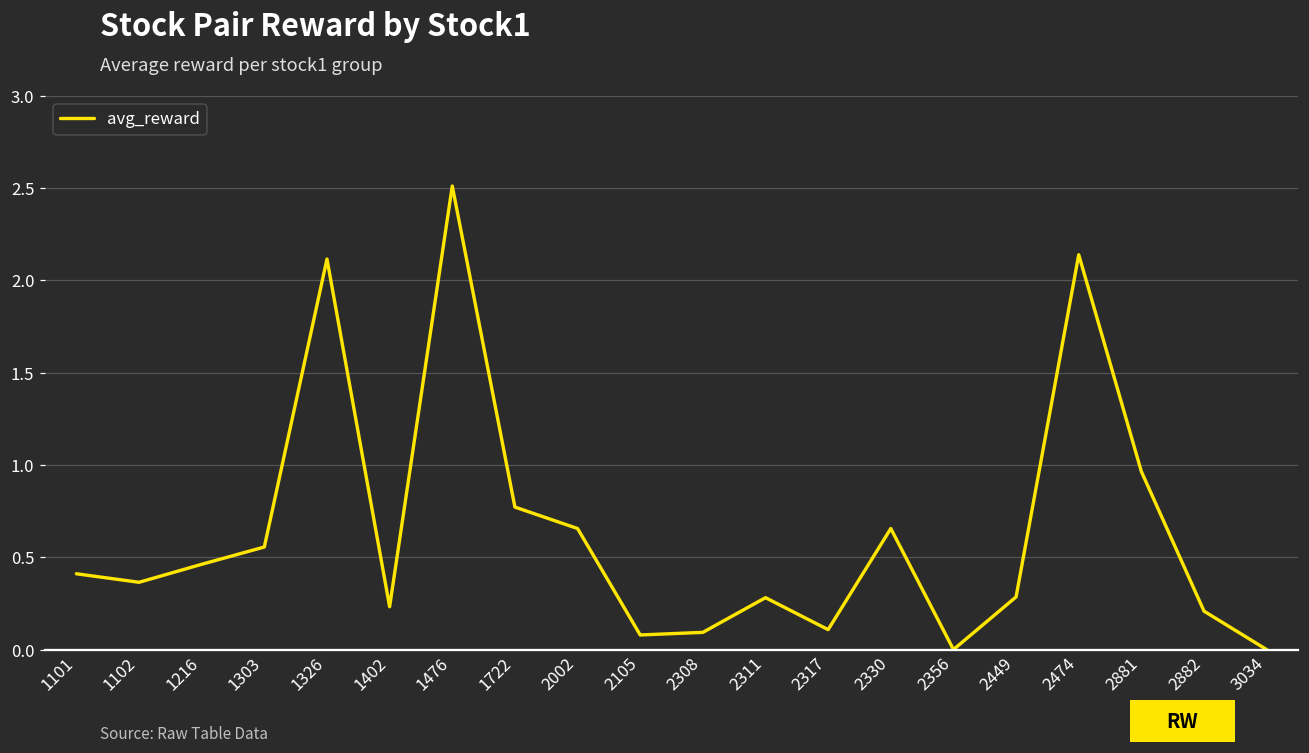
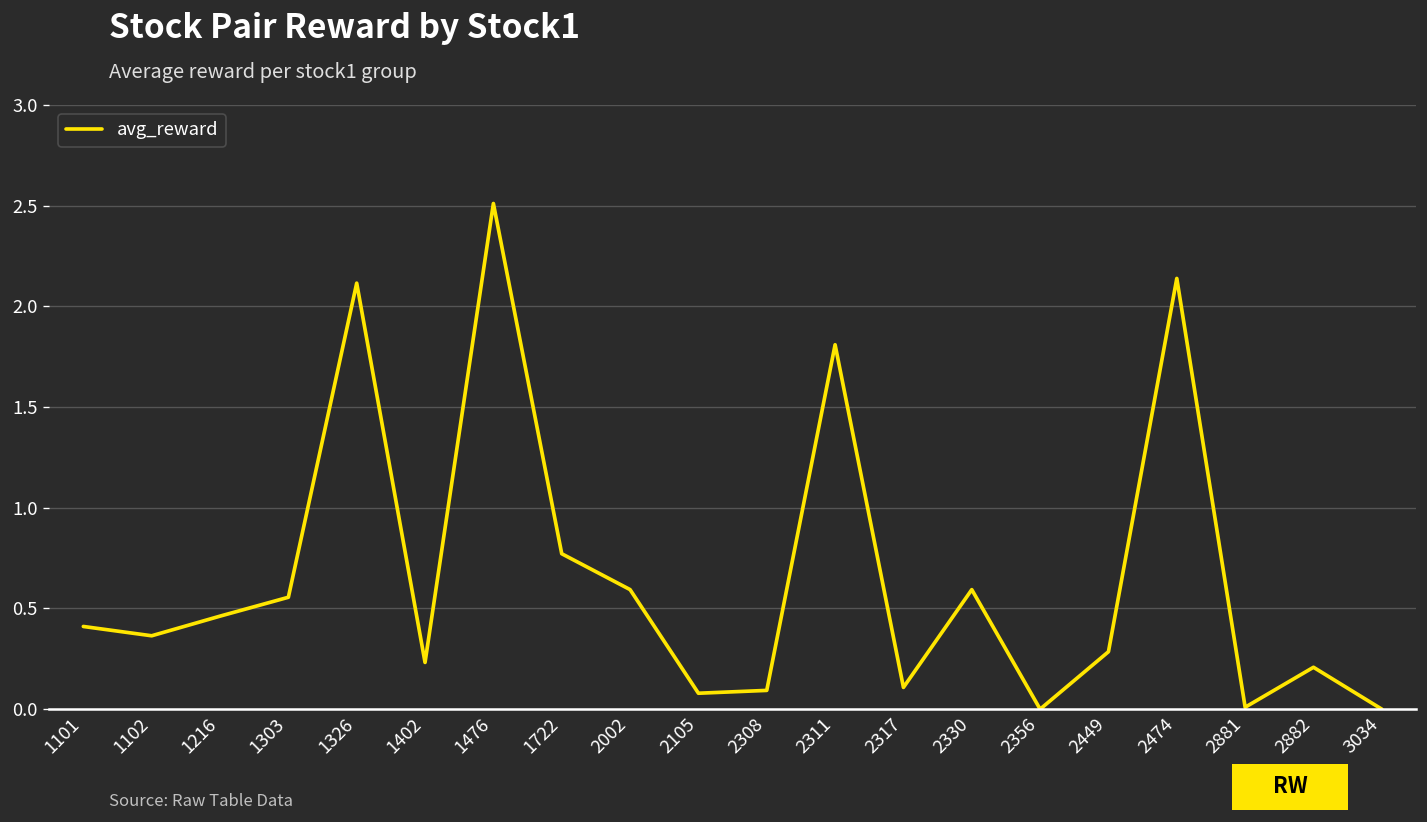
2002: 0.66 -> 0.59
2311: 0.28 -> 1.81
2330: 0.66 -> 0.59
2881: 0.96 -> 0.01
